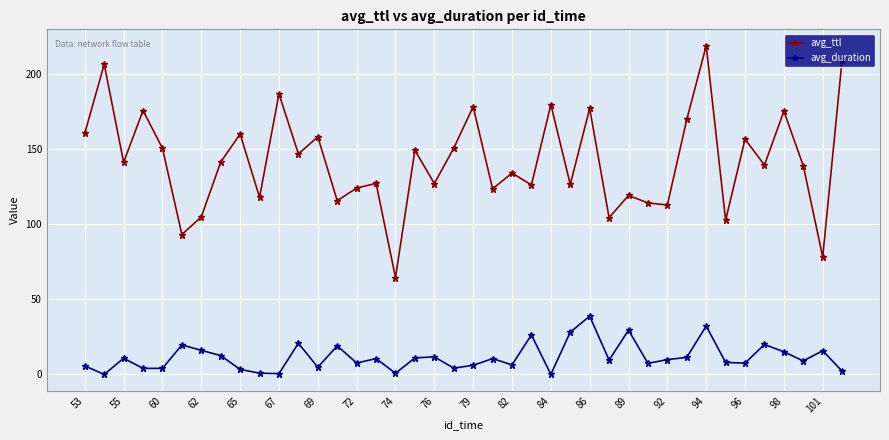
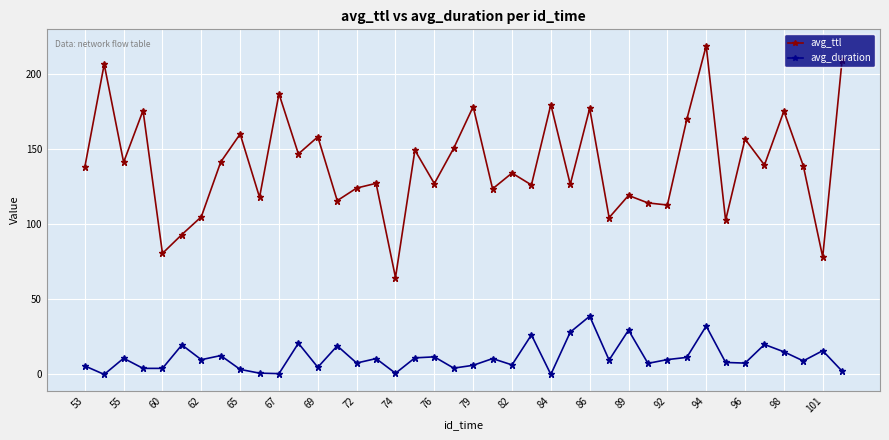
avg_ttl, 53: 161 -> 138
avg_ttl, 60: 151 -> 81
avg_duration, 62: 16 -> 10
